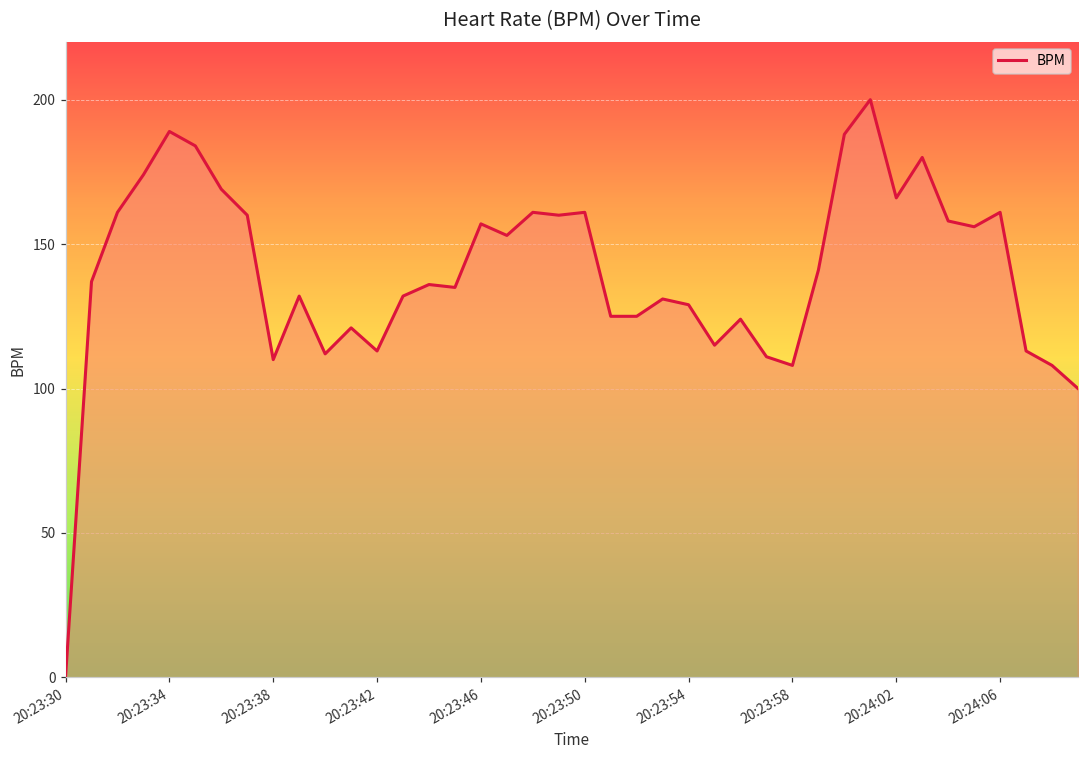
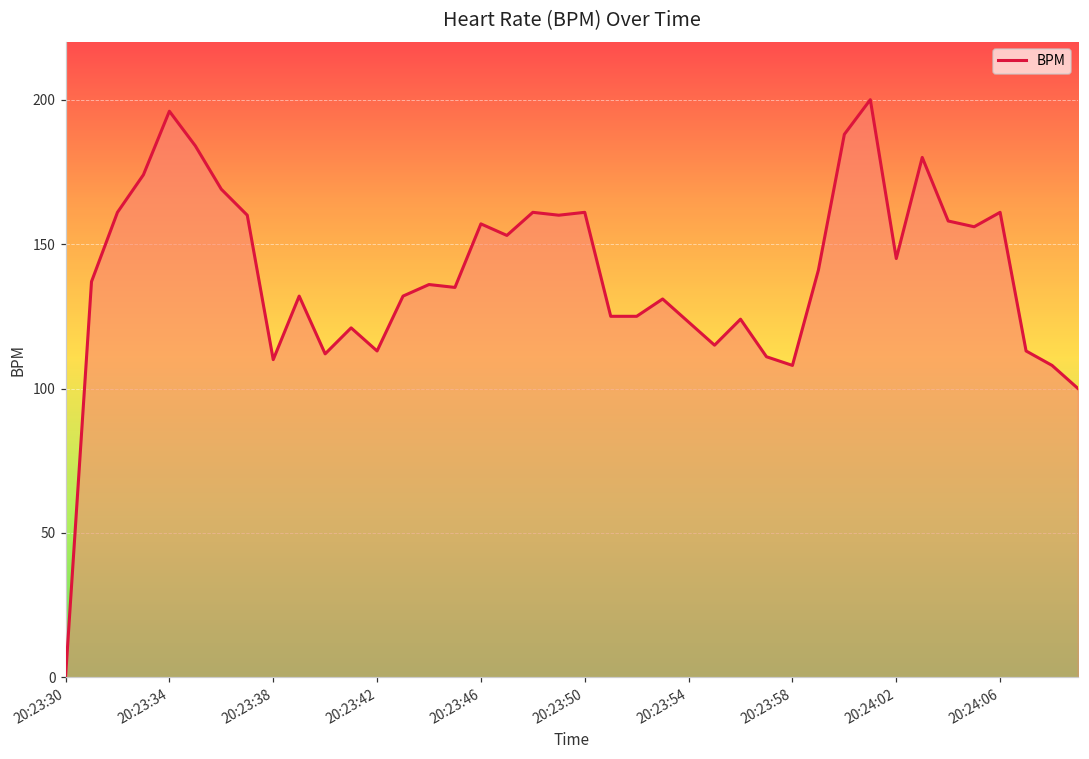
20:23:34: 189 -> 196
20:23:54: 129 -> 123
20:24:02: 166 -> 145
